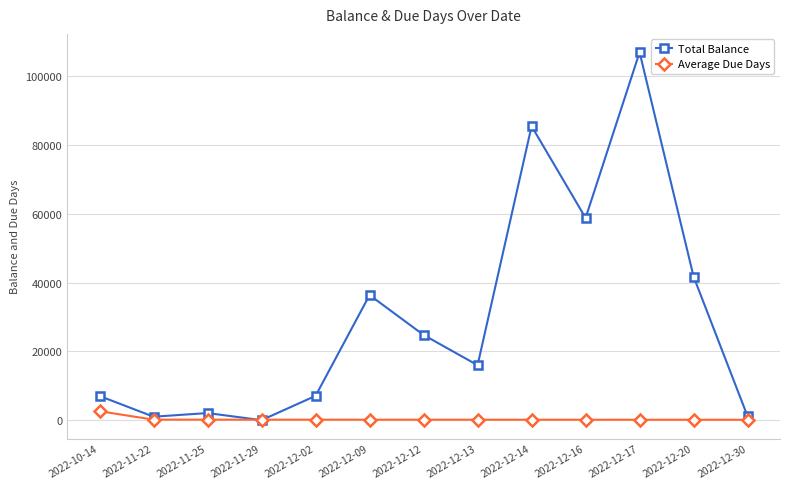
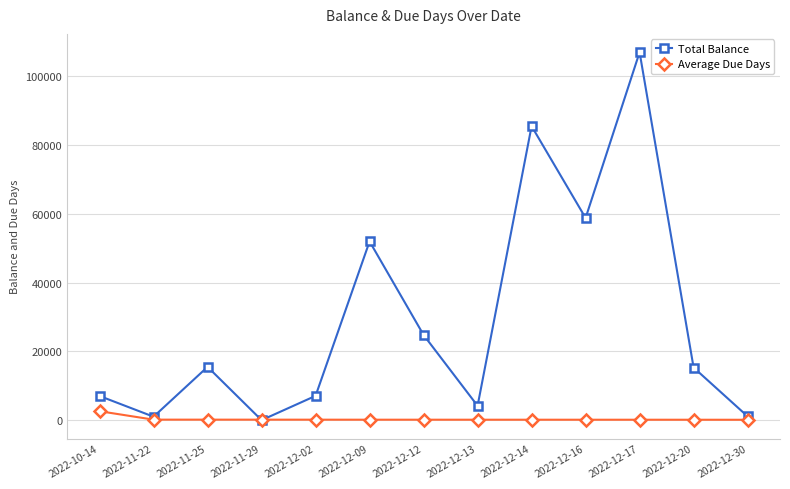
Total Balance, 2022-11-25: 2000 -> 16000
Total Balance, 2022-12-09: 36000 -> 52000
Total Balance, 2022-12-13: 16000 -> 4000
Total Balance, 2022-12-20: 42000 -> 15000
